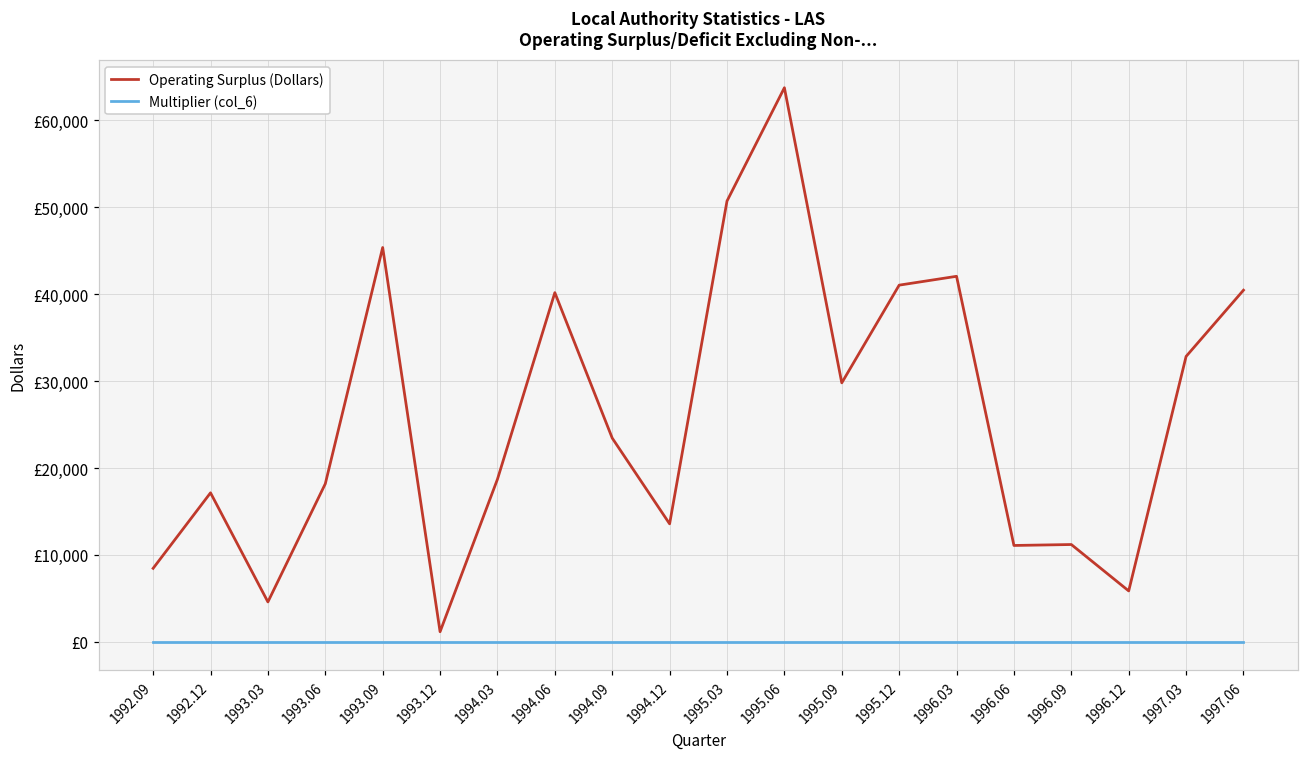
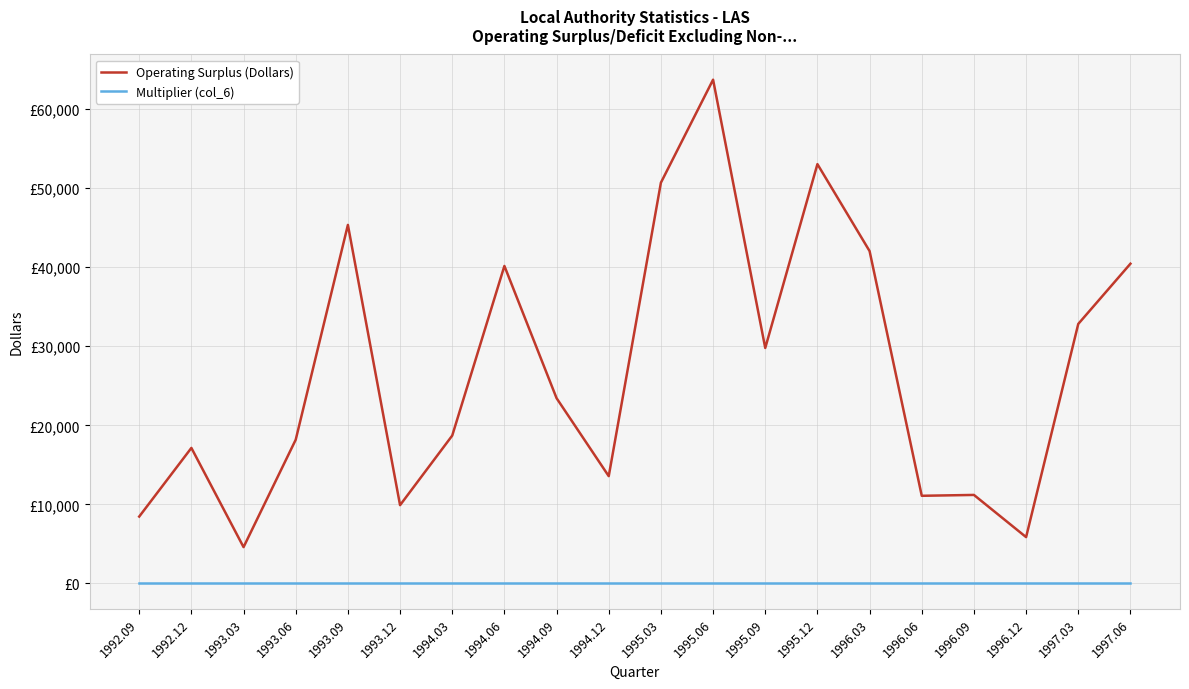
Operating Surplus (Dollars), 1993.12: £1,000 -> £10,000
Operating Surplus (Dollars), 1995.12: £41,000 -> £53,000
